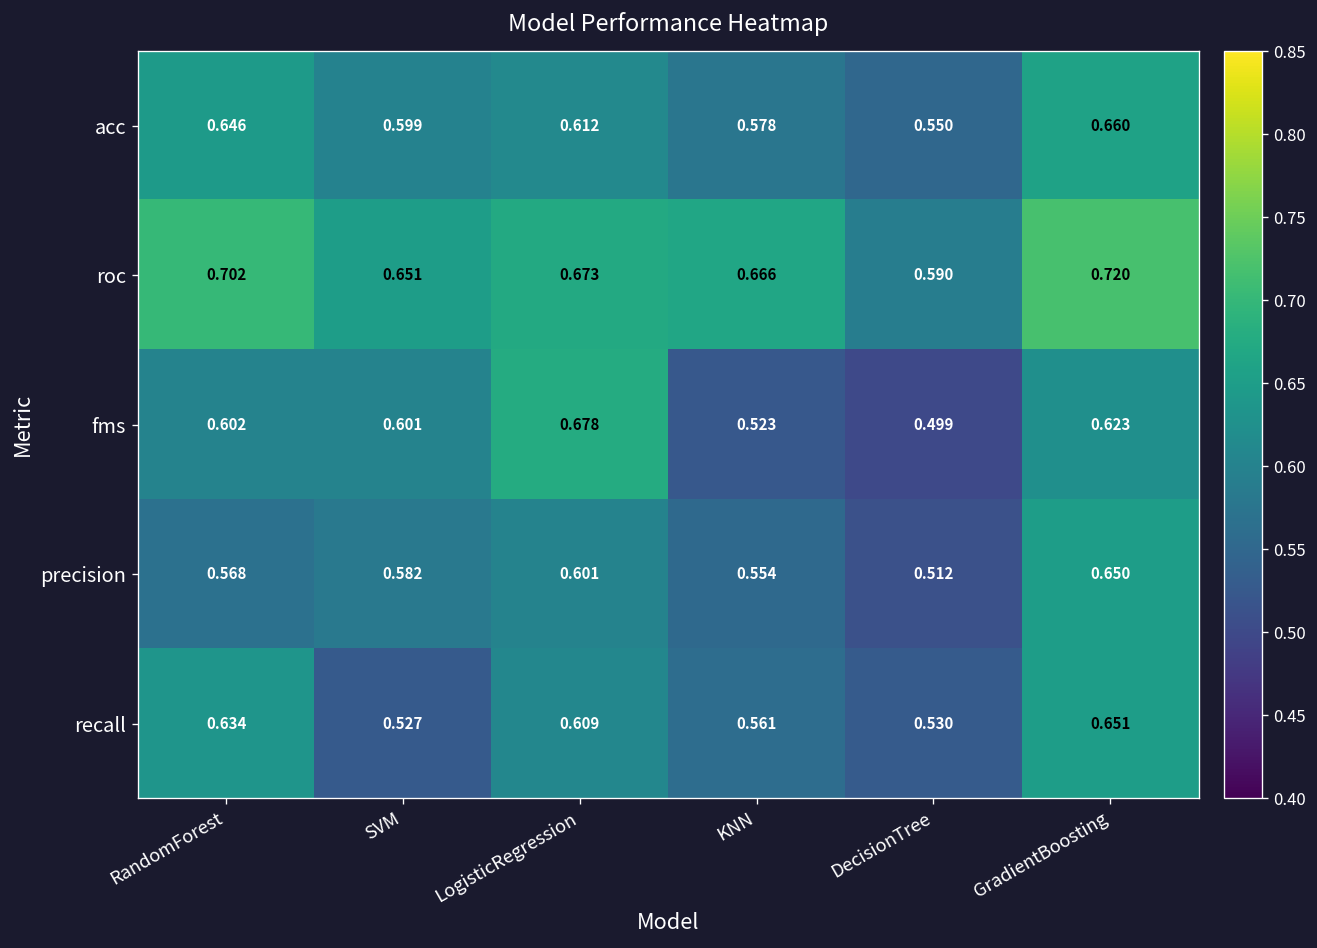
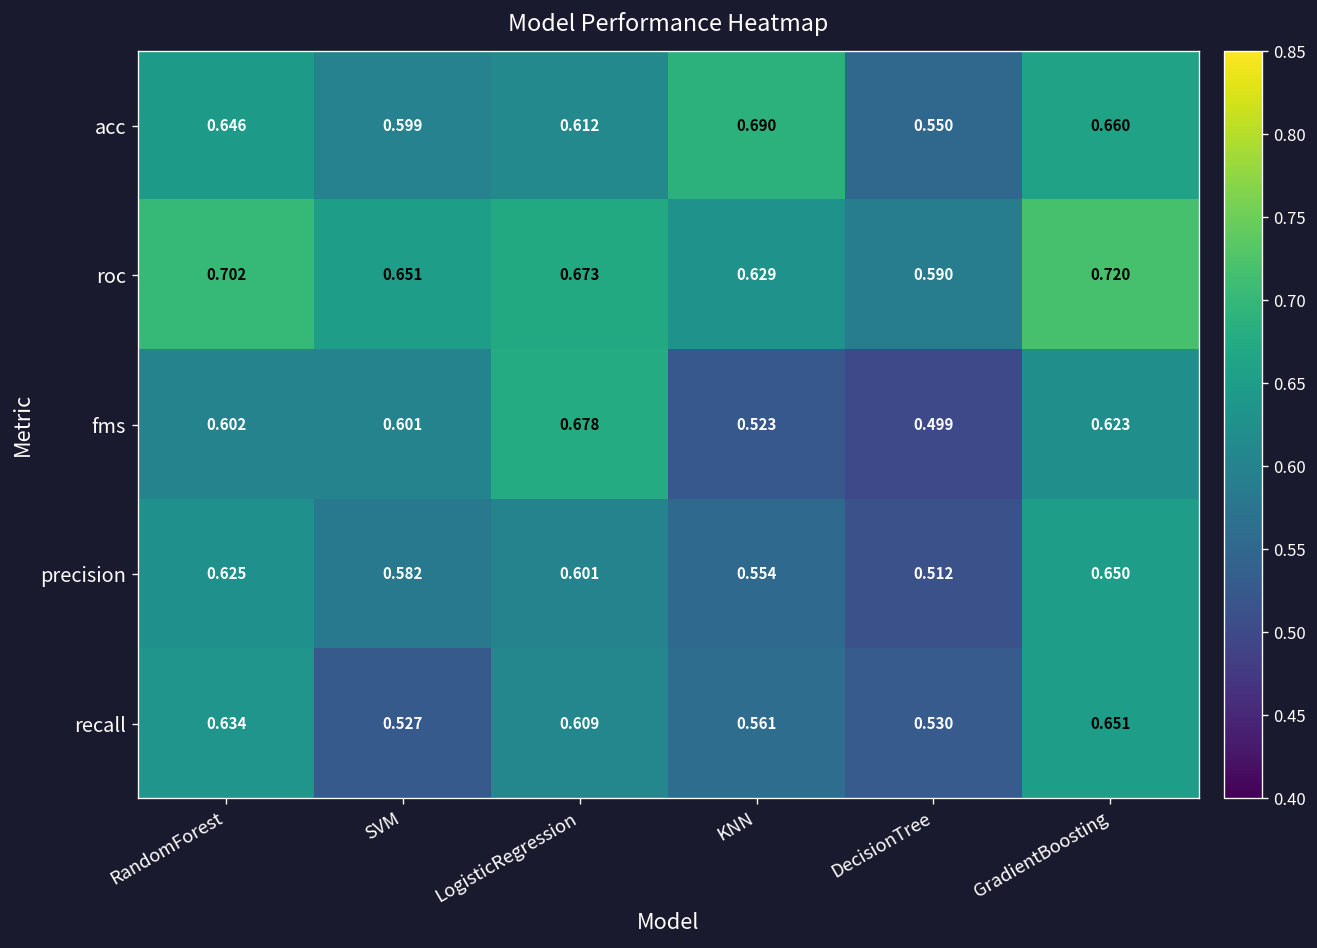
acc, KNN: 0.578 -> 0.690
roc, KNN: 0.666 -> 0.629
precision, RandomForest: 0.568 -> 0.625
